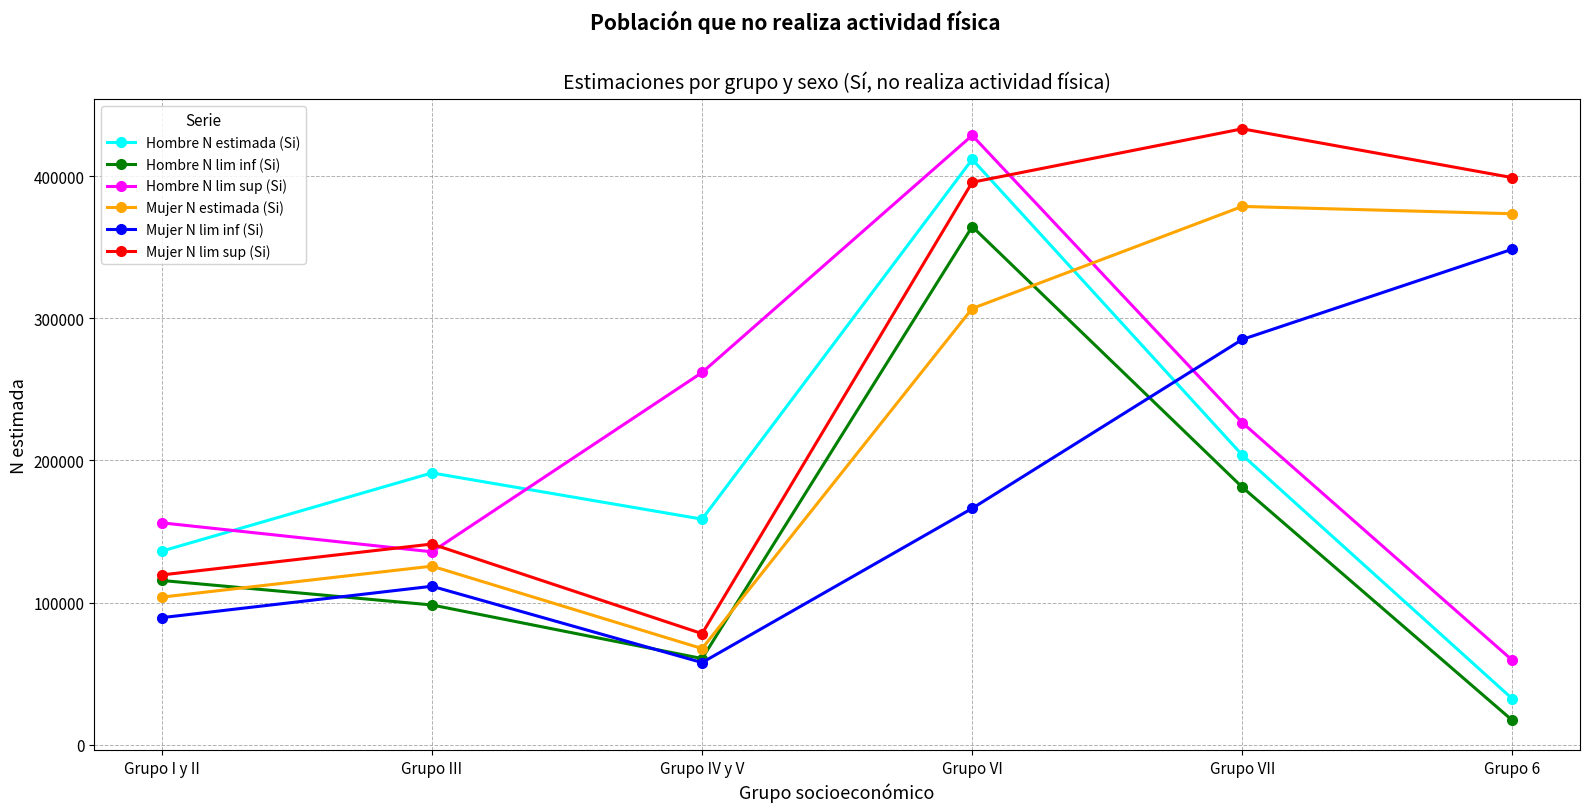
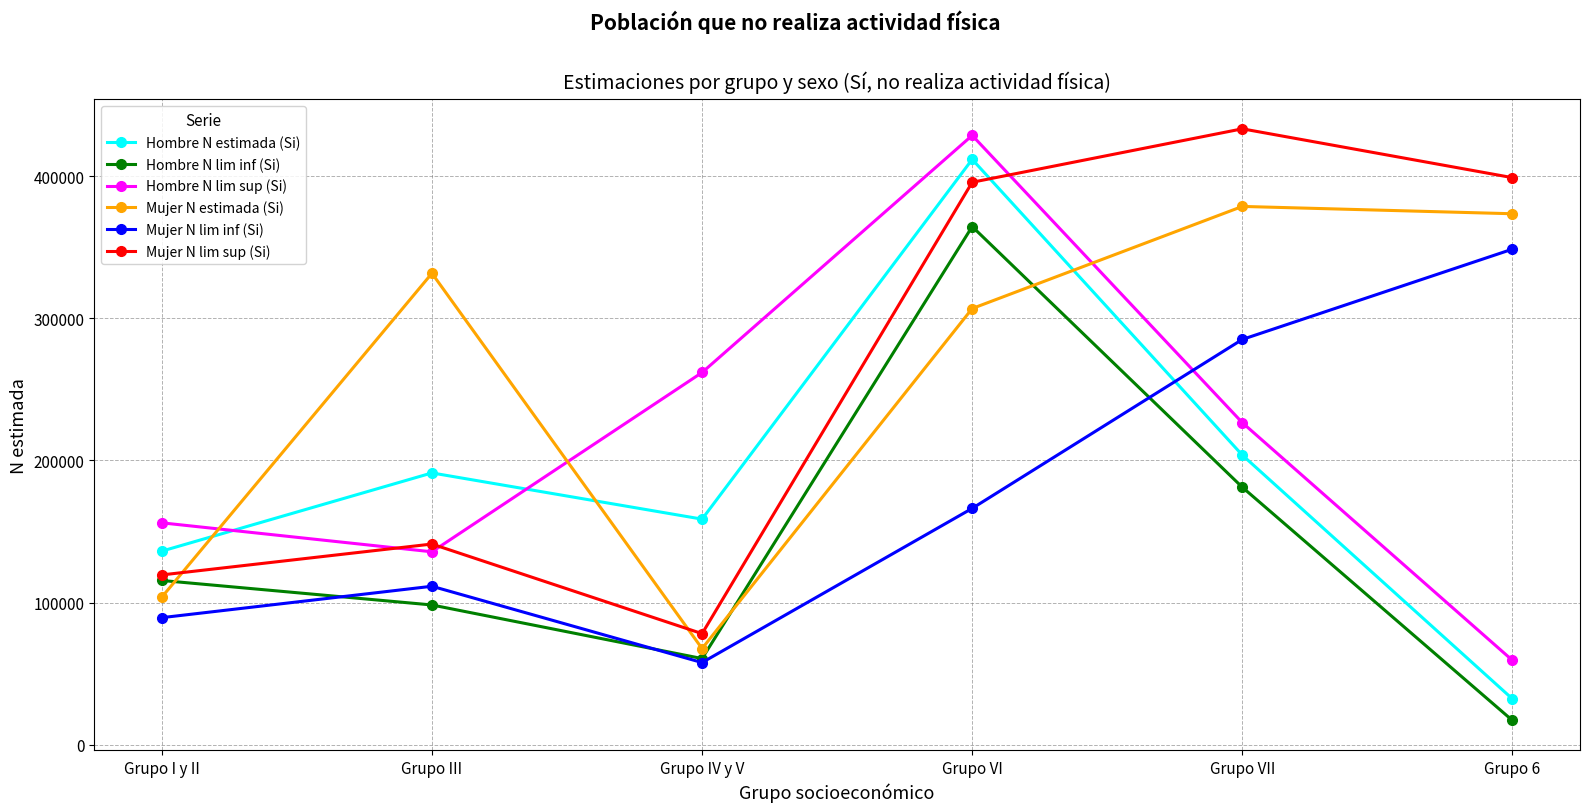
Mujer N estimada (Si), Grupo III: 126000 -> 332000
